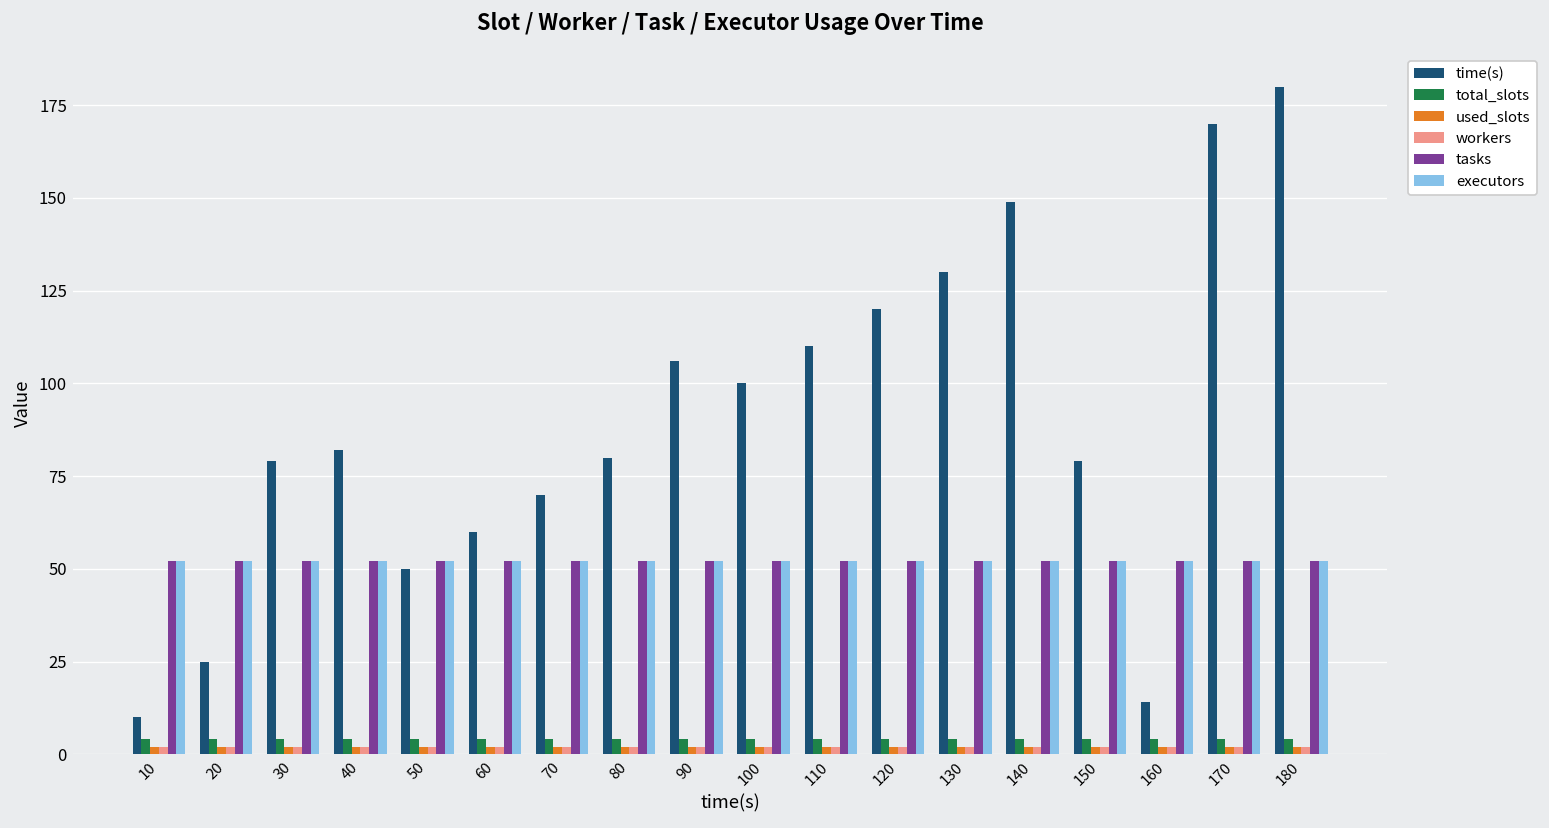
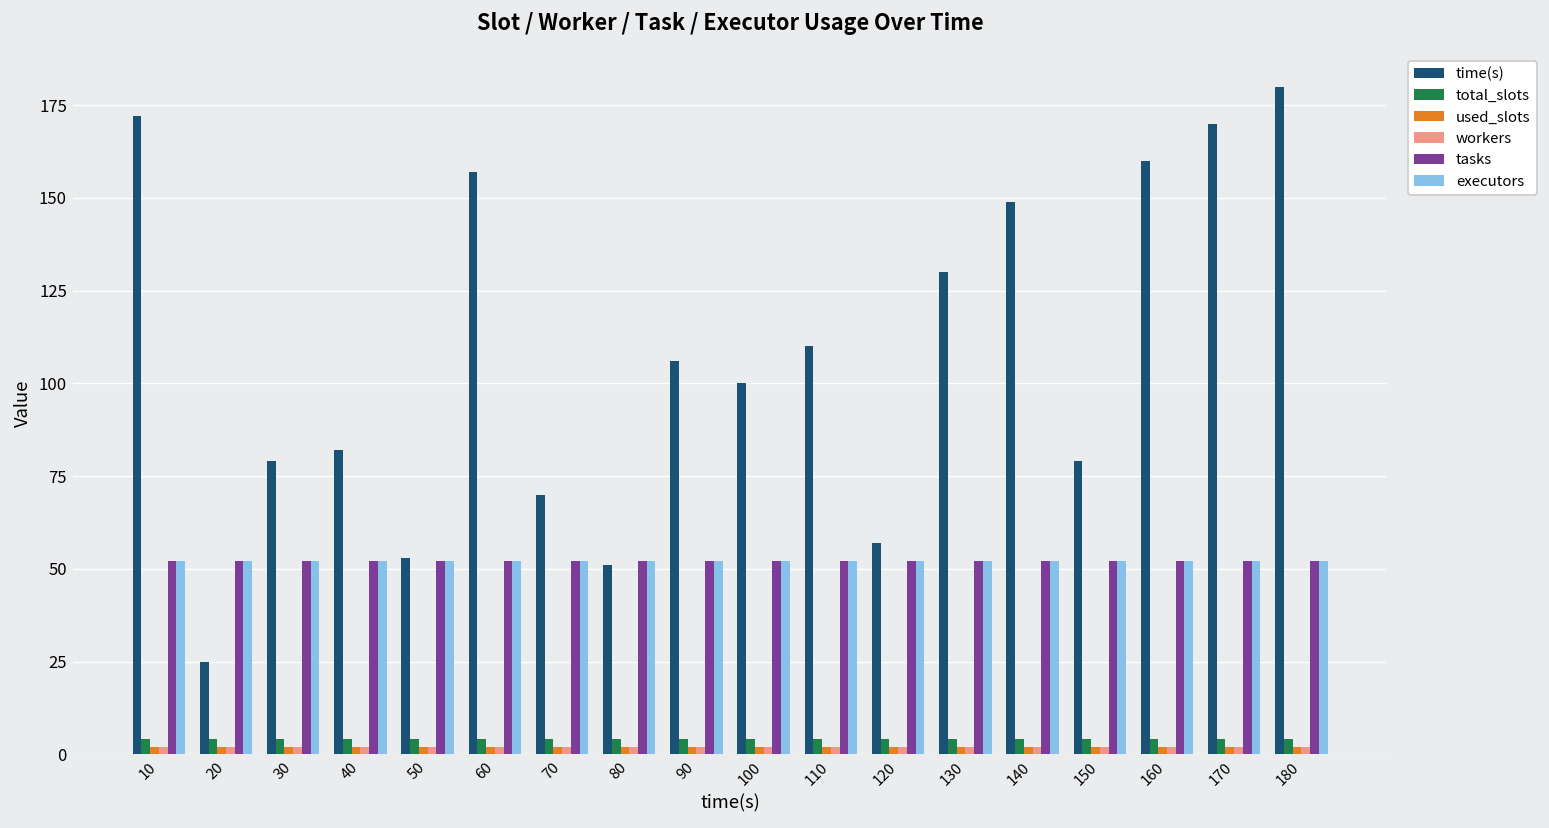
time(s), 10: 10 -> 172
time(s), 50: 50 -> 53
time(s), 60: 60 -> 157
time(s), 80: 80 -> 51
time(s), 120: 120 -> 57
time(s), 160: 14 -> 160
